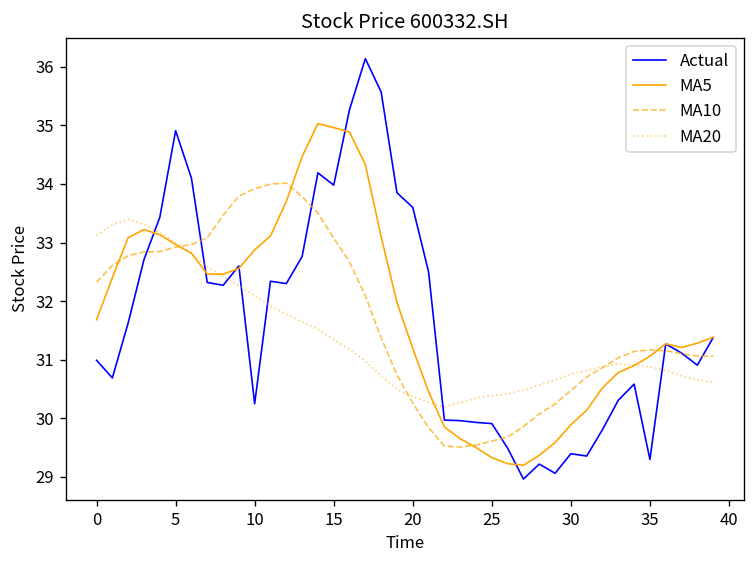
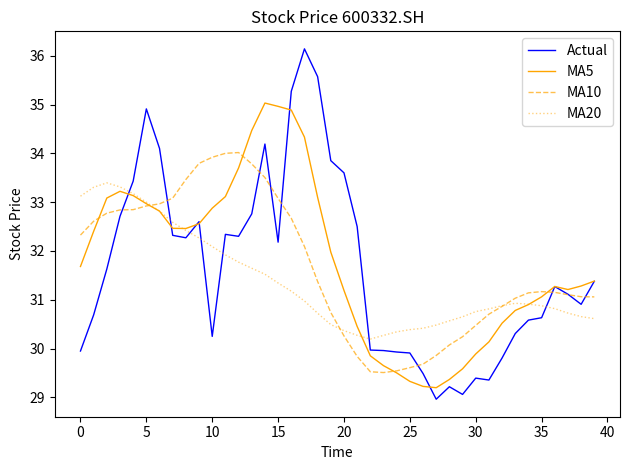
Actual, 0: 31.0 -> 30.0
Actual, 15: 34.0 -> 32.2
Actual, 35: 29.3 -> 30.6
